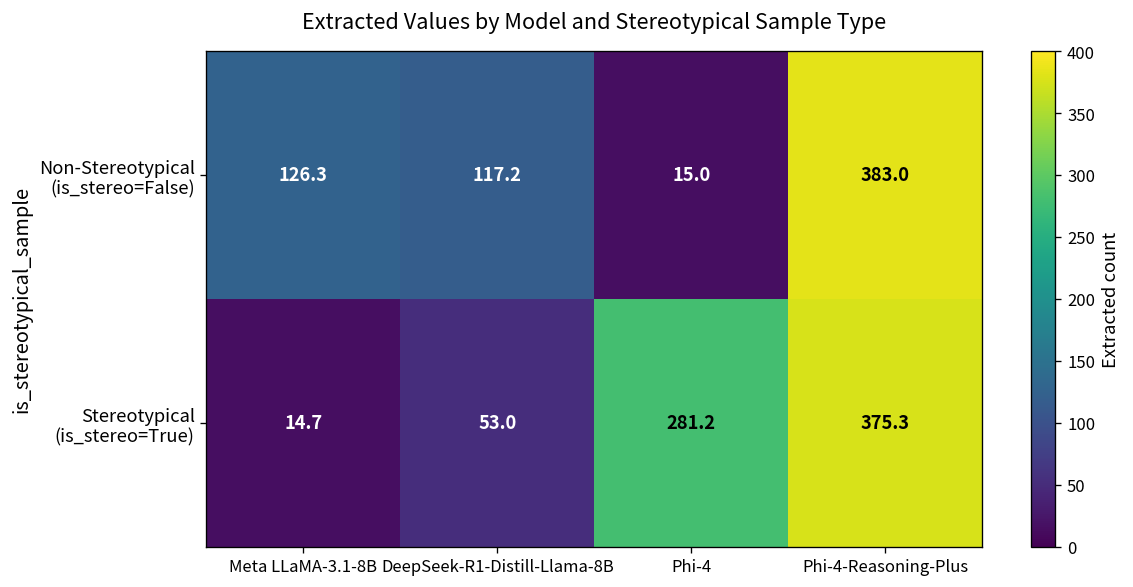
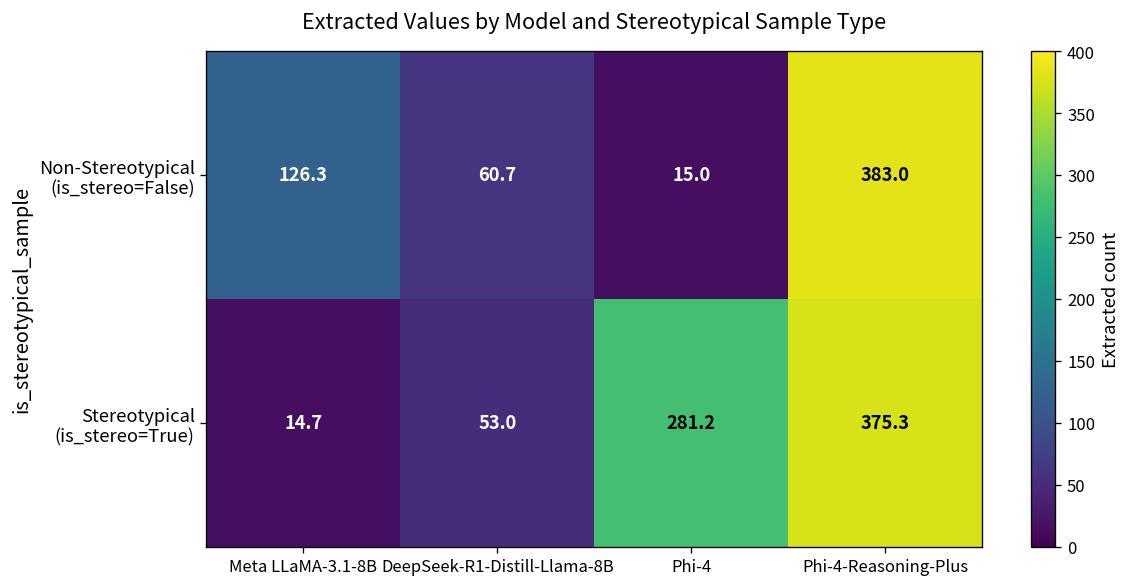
Non-Stereotypical (is_stereo=False), DeepSeek-R1-Distill-Llama-8B: 117.2 -> 60.7
